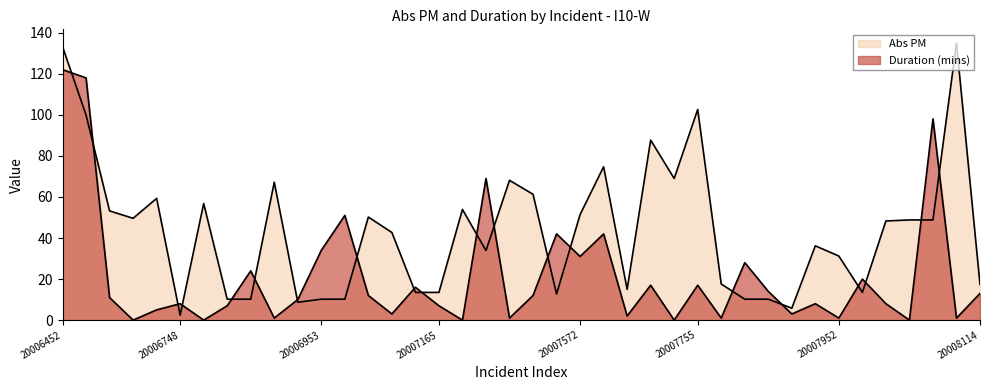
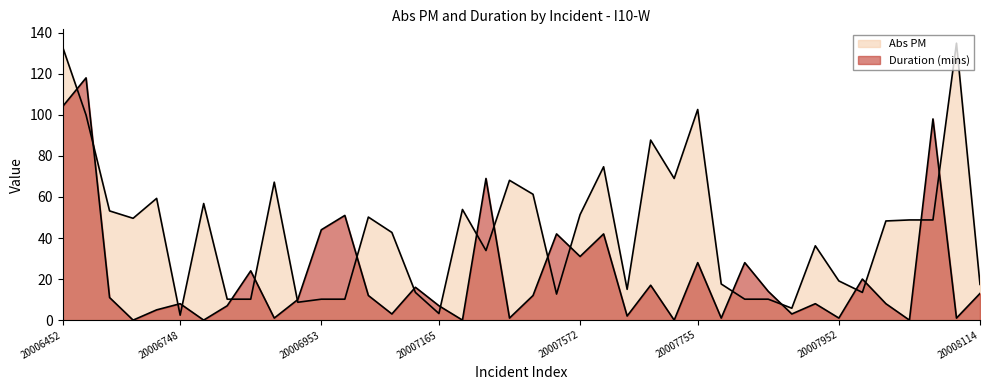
Duration (mins), 20006452: 122 -> 104
Duration (mins), 20006953: 34 -> 44
Abs PM, 20007165: 14 -> 3
Duration (mins), 20007755: 17 -> 28
Abs PM, 20007952: 31 -> 19
